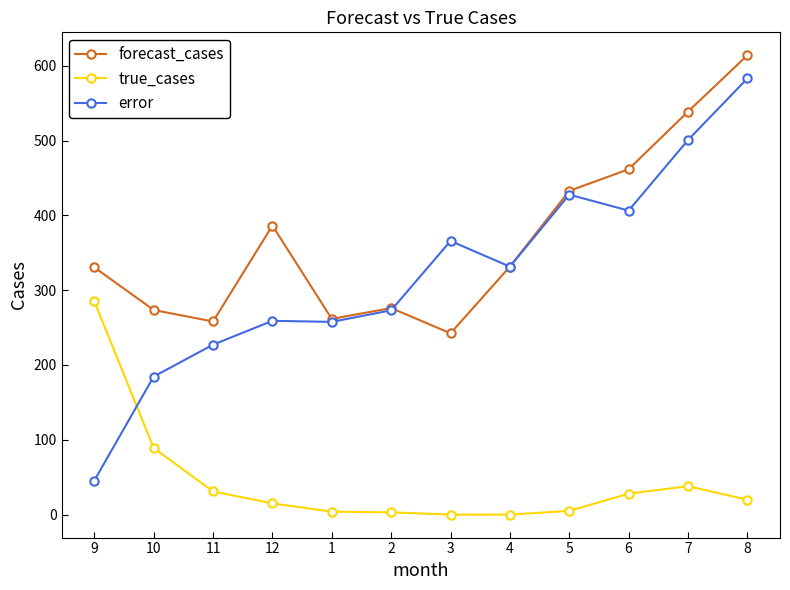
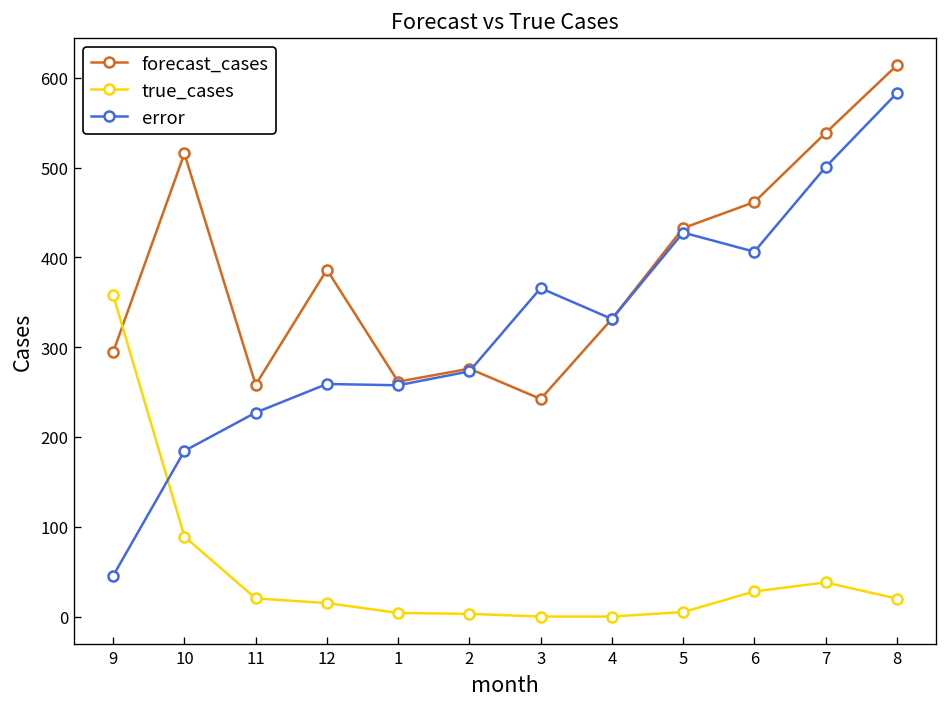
forecast_cases, 9: 330 -> 290
true_cases, 9: 290 -> 360
forecast_cases, 10: 270 -> 520
true_cases, 11: 30 -> 20
